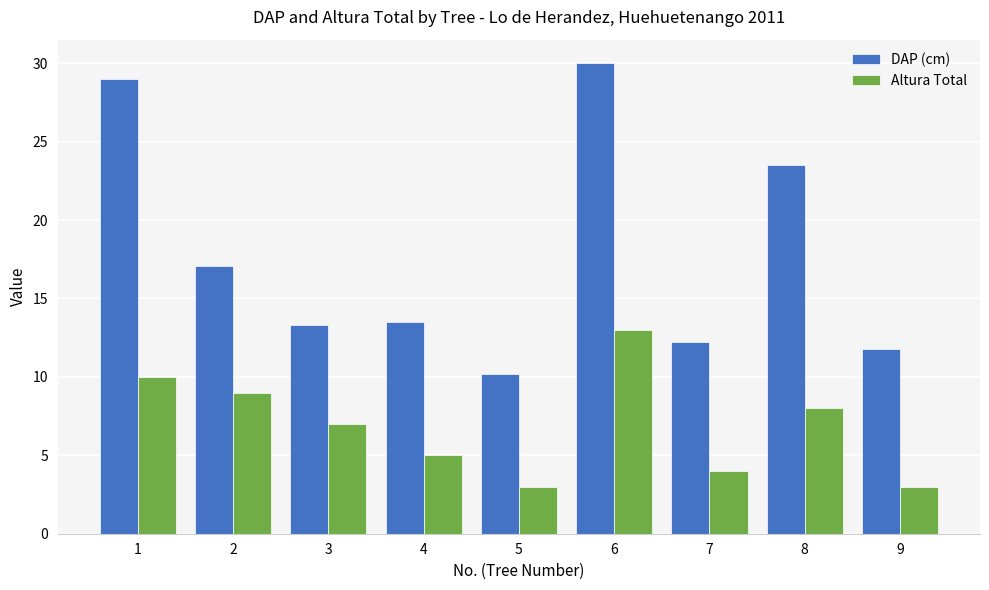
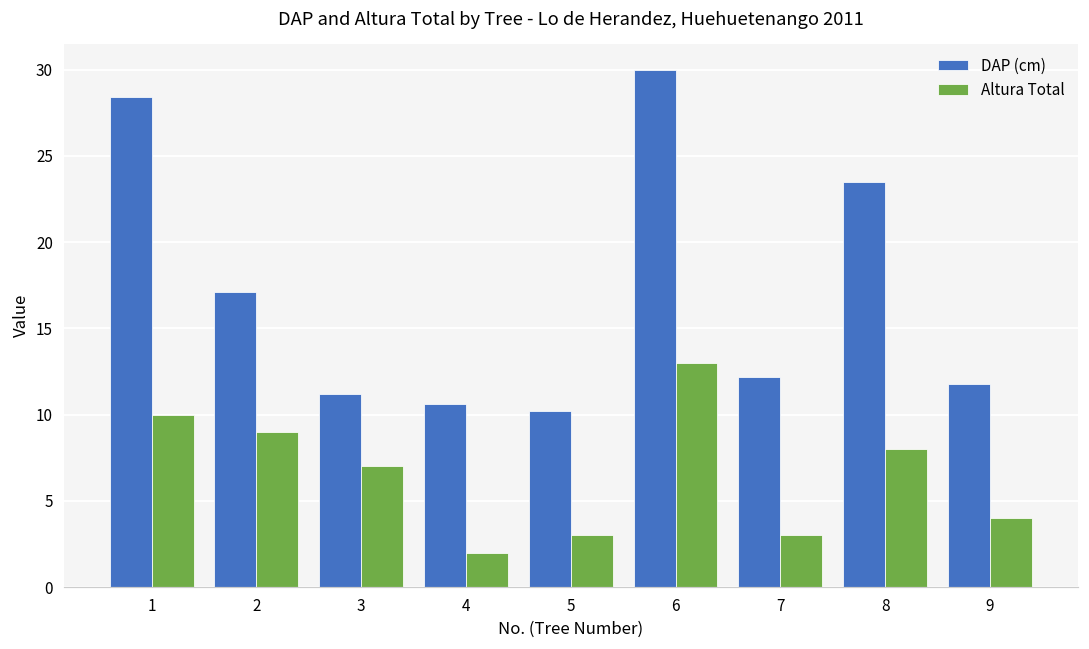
DAP (cm), 1: 29.0 -> 28.4
DAP (cm), 3: 13.3 -> 11.2
DAP (cm), 4: 13.5 -> 10.6
Altura Total, 4: 5 -> 2
Altura Total, 7: 4 -> 3
Altura Total, 9: 3 -> 4
